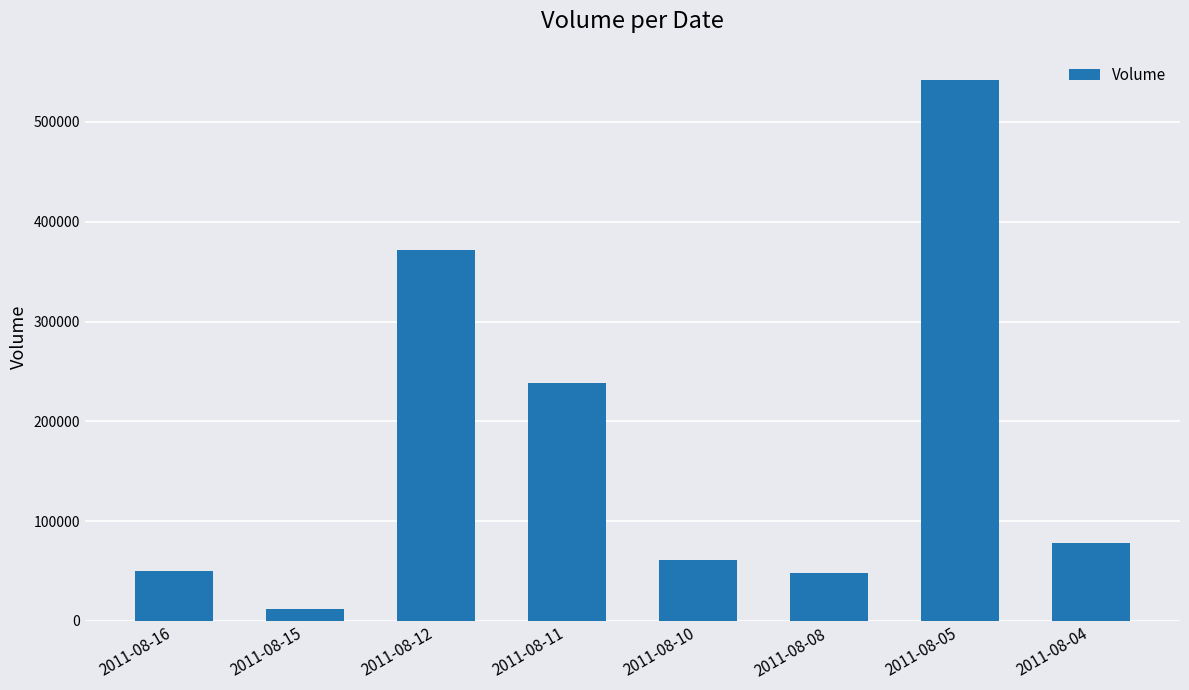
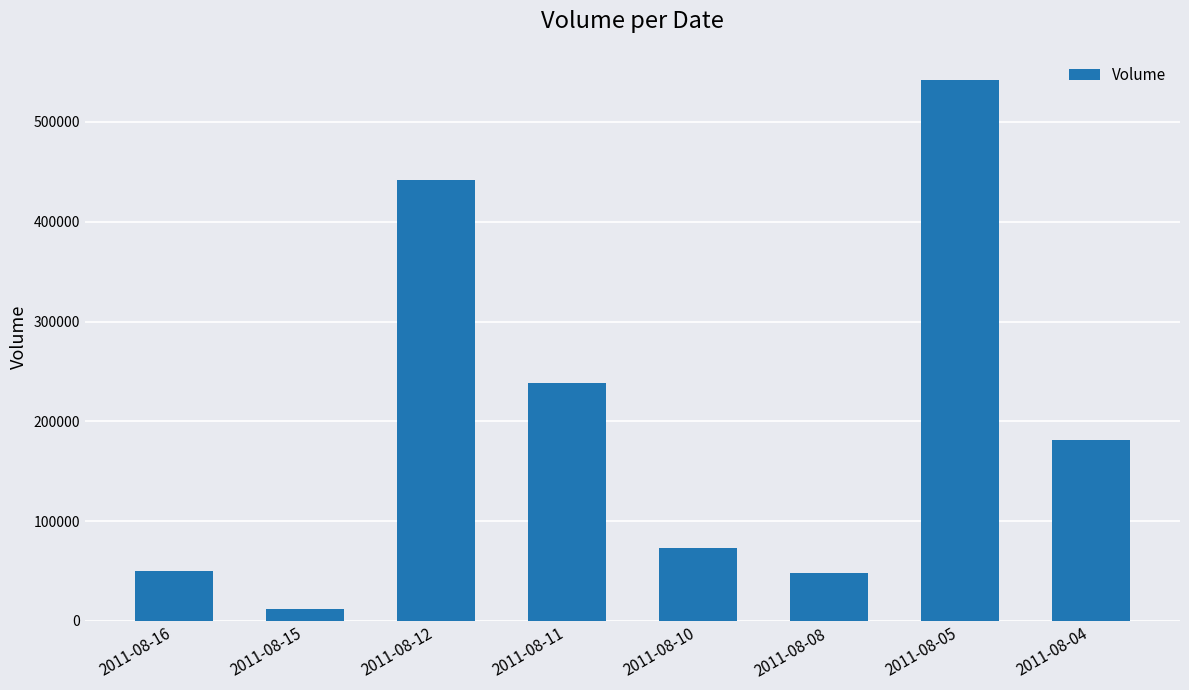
2011-08-12: 370000 -> 440000
2011-08-10: 60000 -> 70000
2011-08-04: 80000 -> 180000
